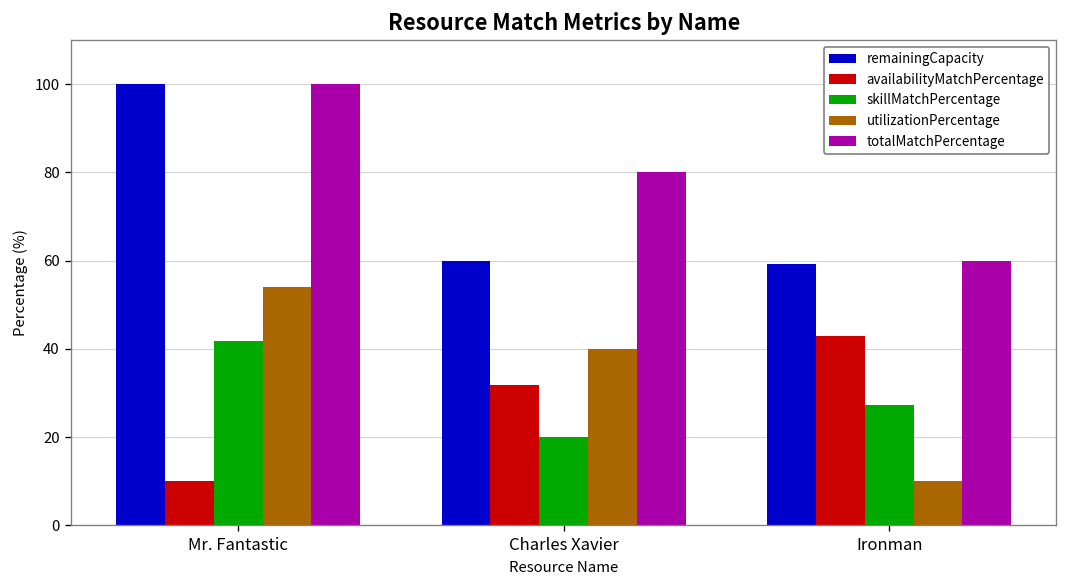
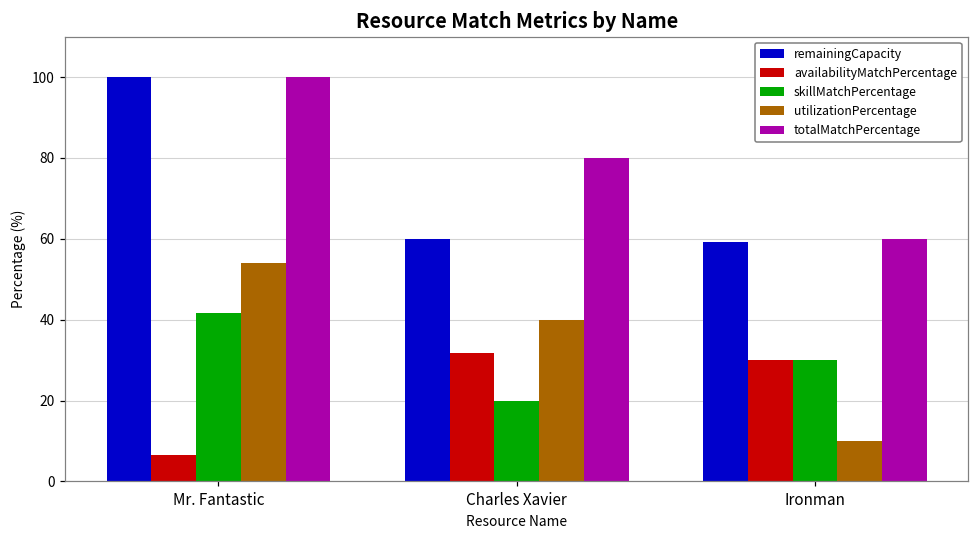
availabilityMatchPercentage, Mr. Fantastic: 10 -> 7
availabilityMatchPercentage, Ironman: 43 -> 30
skillMatchPercentage, Ironman: 27 -> 30
